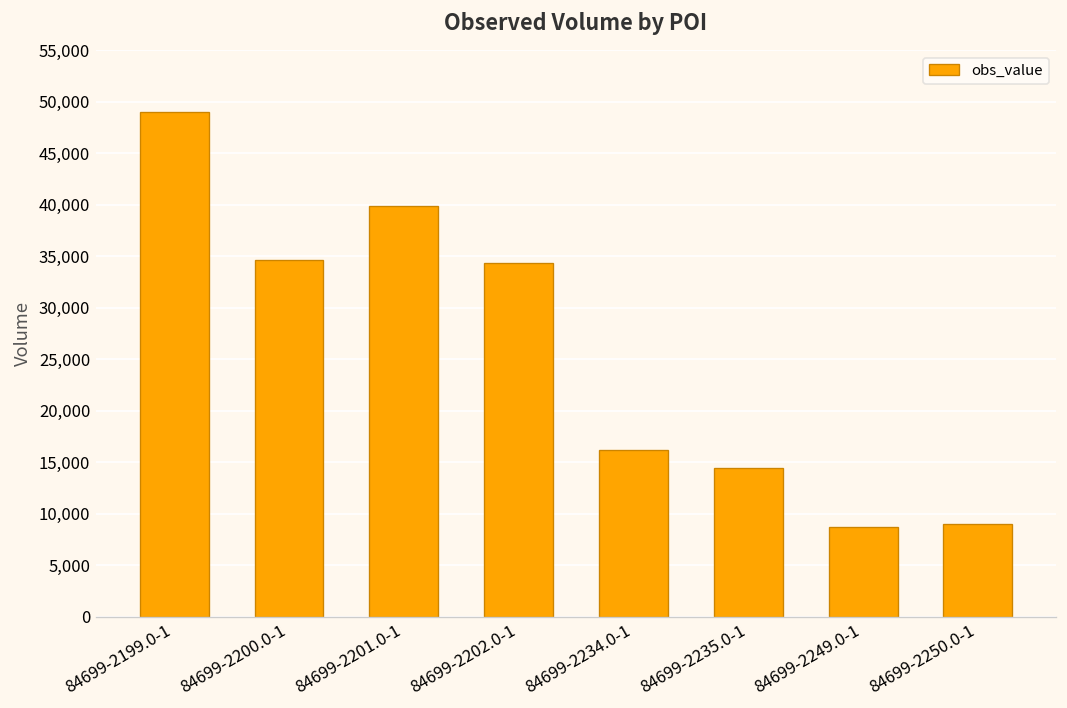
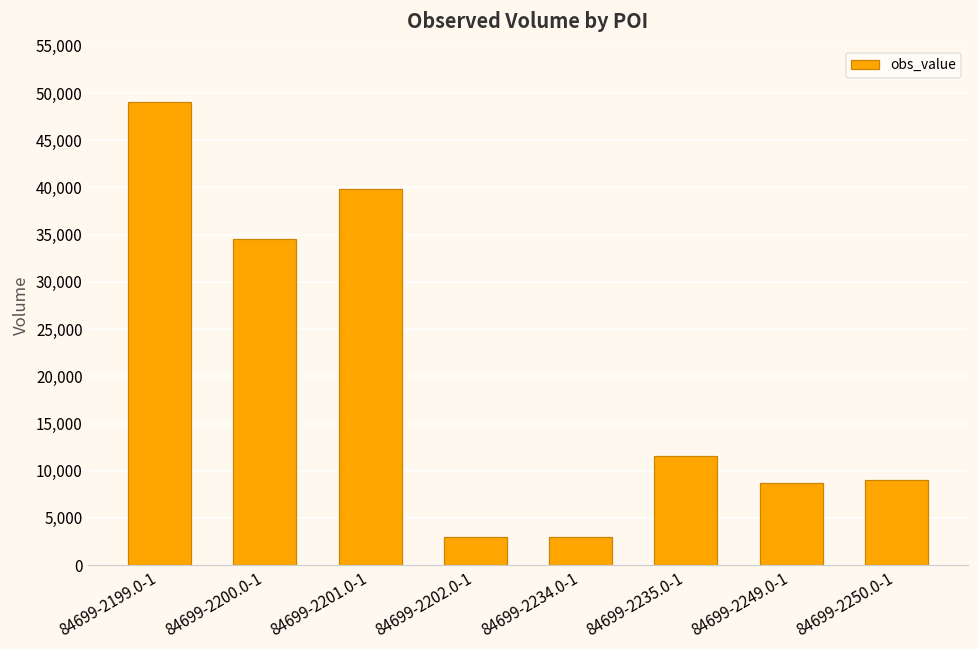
84699-2202.0-1: 34,000 -> 3,000
84699-2234.0-1: 16,000 -> 3,000
84699-2235.0-1: 14,000 -> 12,000
